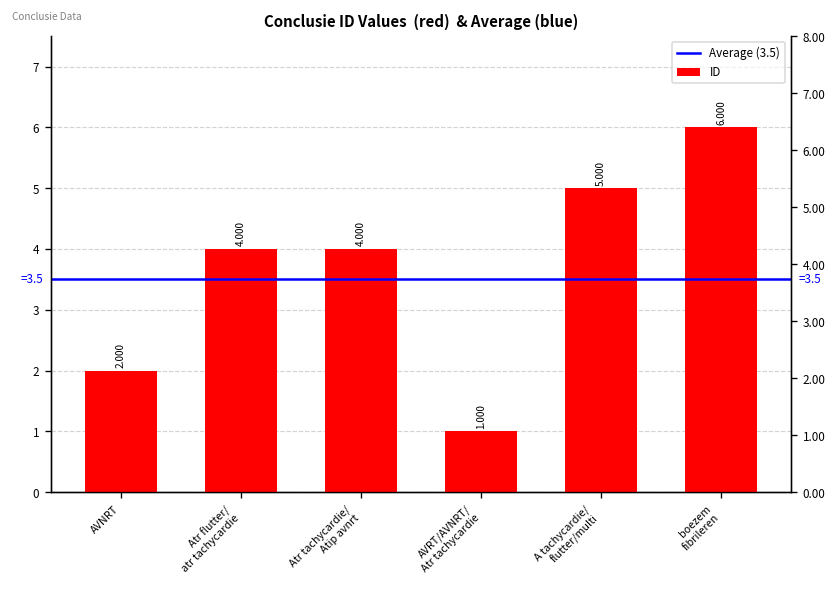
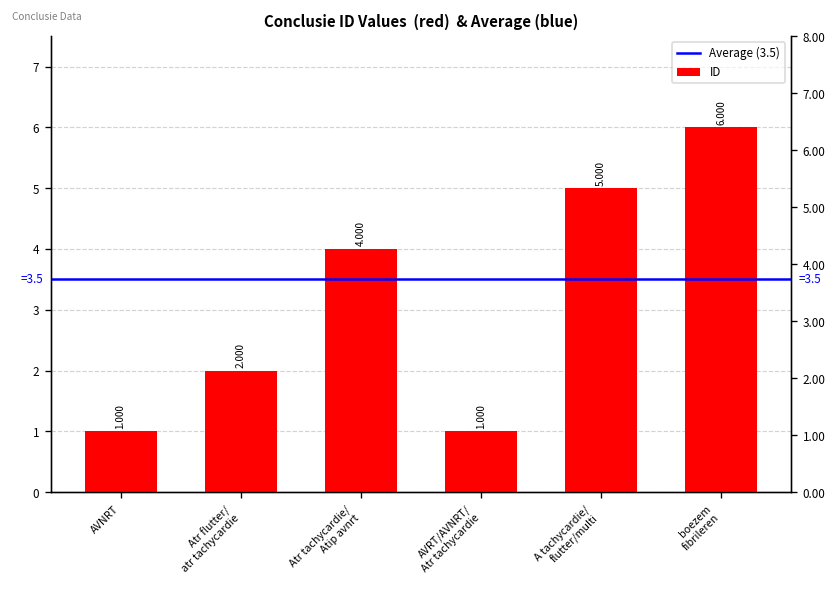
AVNRT: 2.000 -> 1.000
Atr flutter/ atr tachycardie: 4.000 -> 2.000
